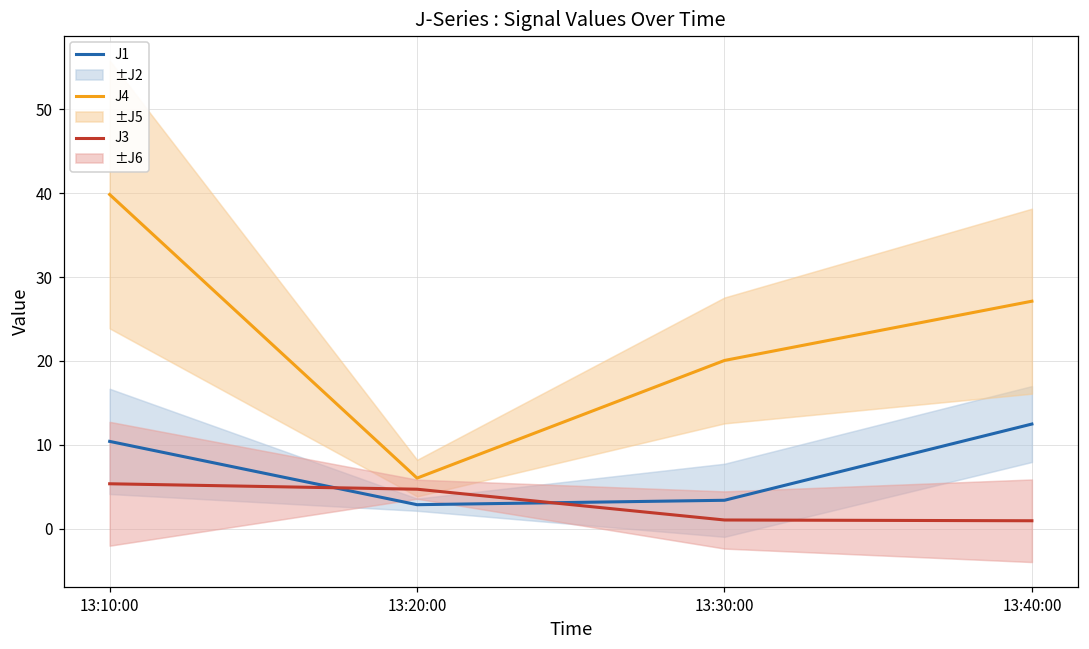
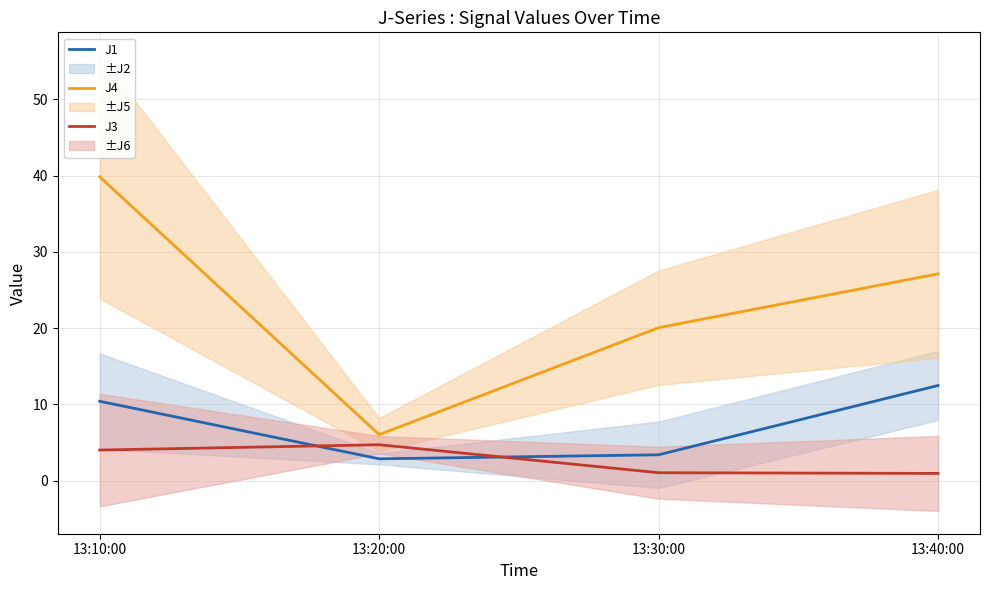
J3, 13:10:00: 5 -> 4
